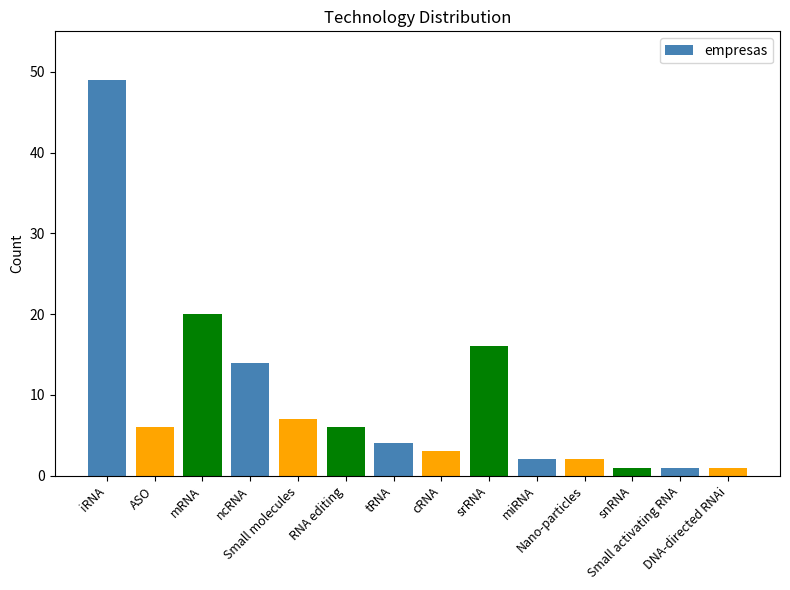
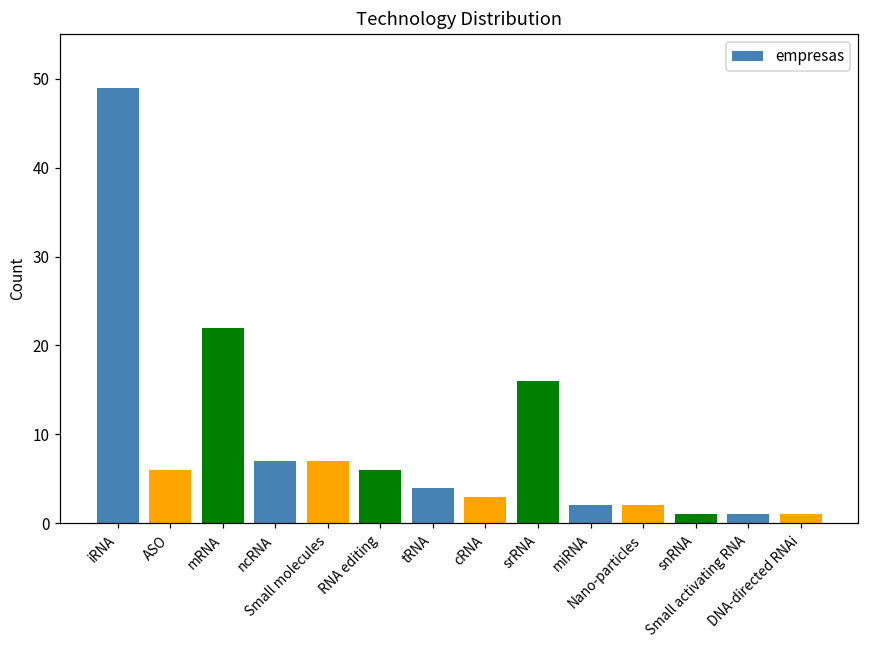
mRNA: 20 -> 22
ncRNA: 14 -> 7
